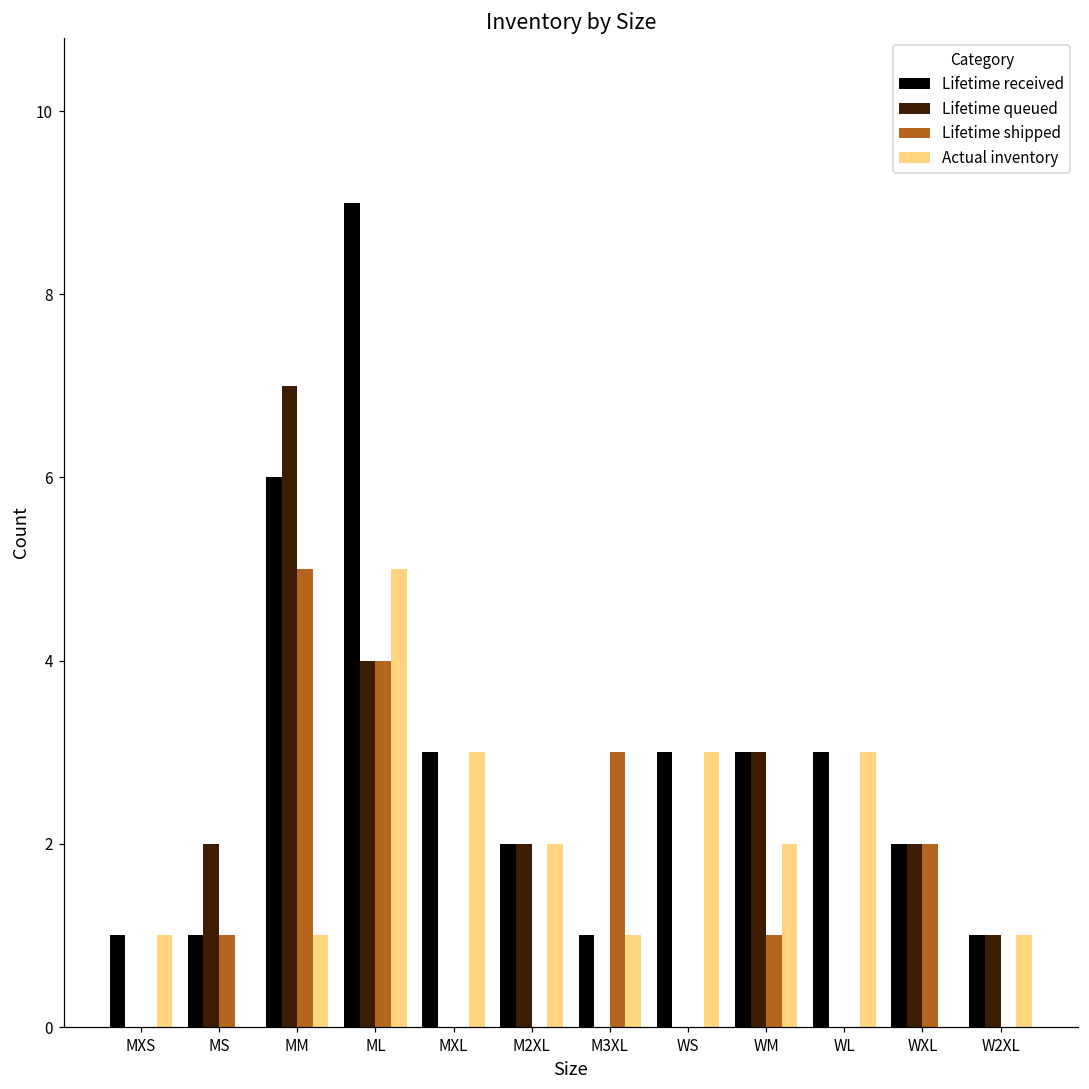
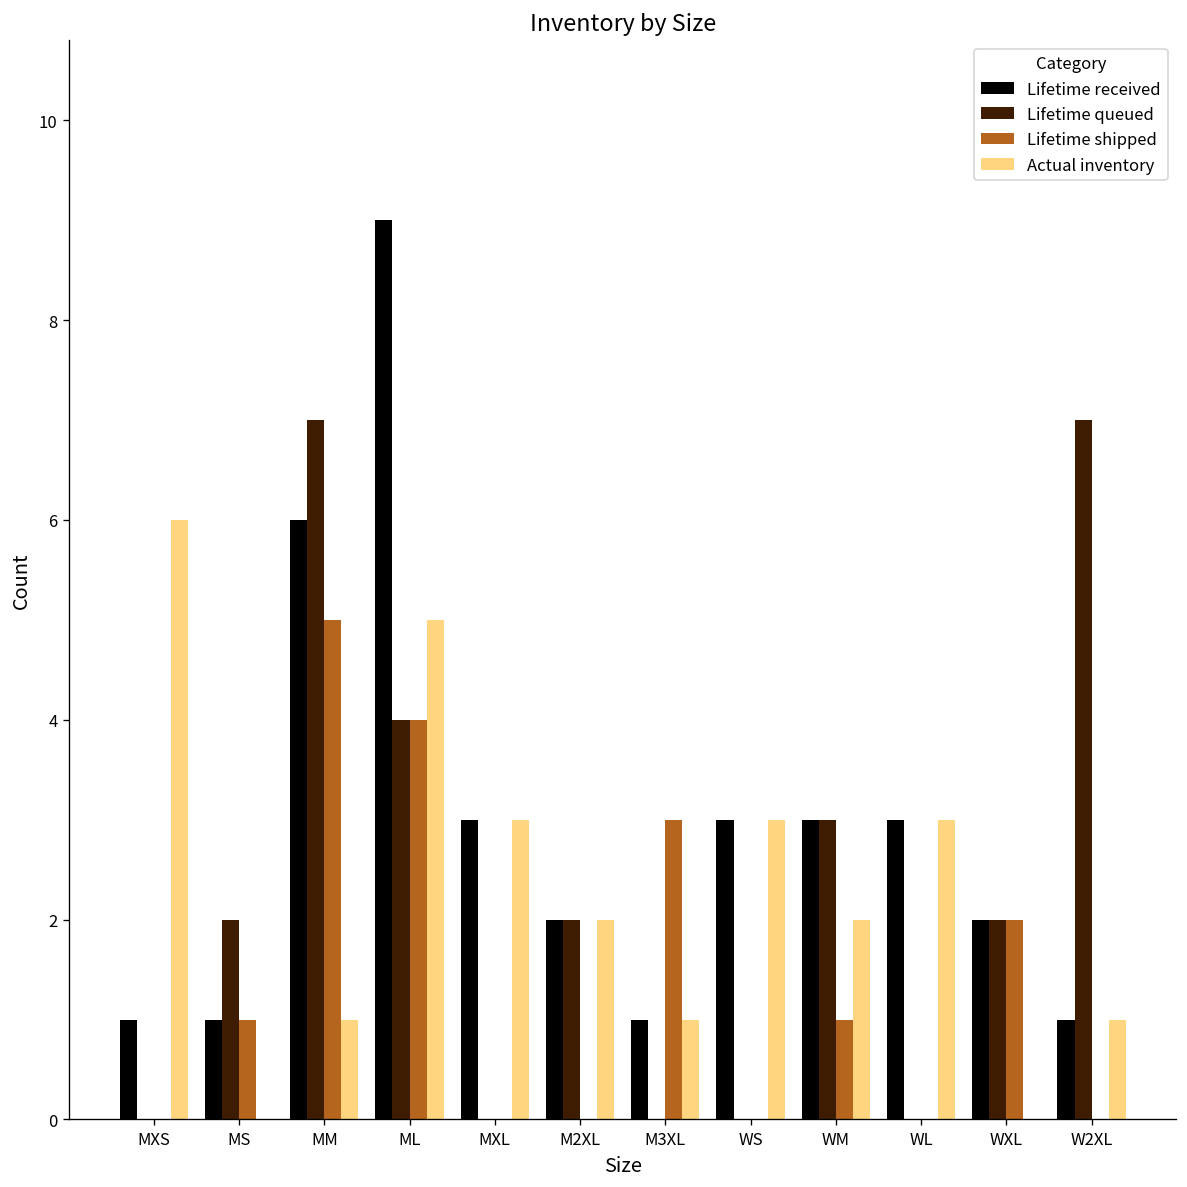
Actual inventory, MXS: 1 -> 6
Lifetime queued, W2XL: 1 -> 7
